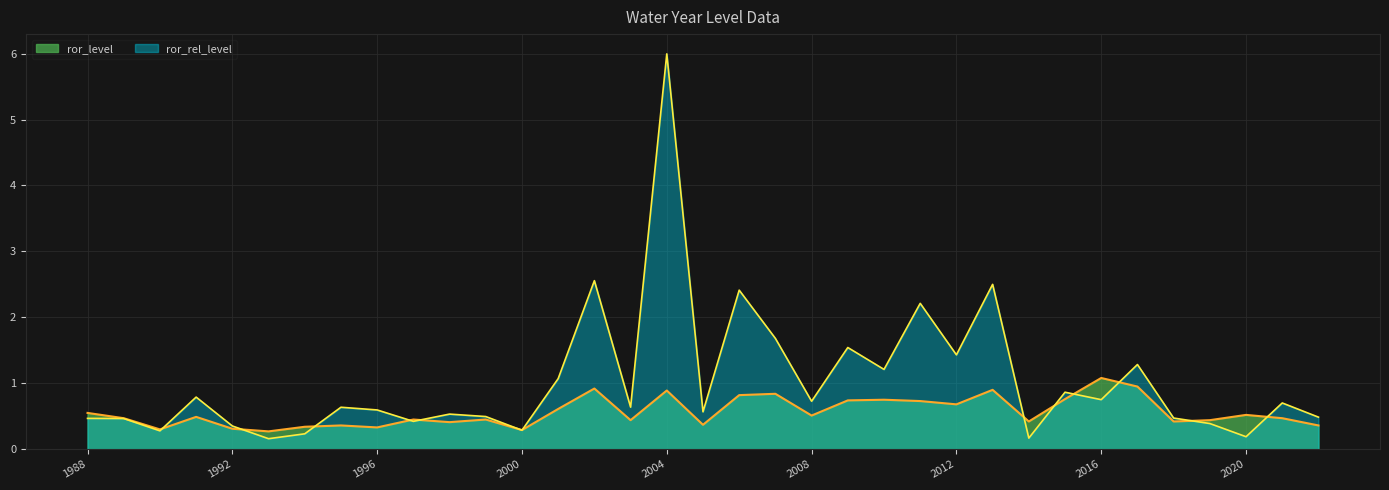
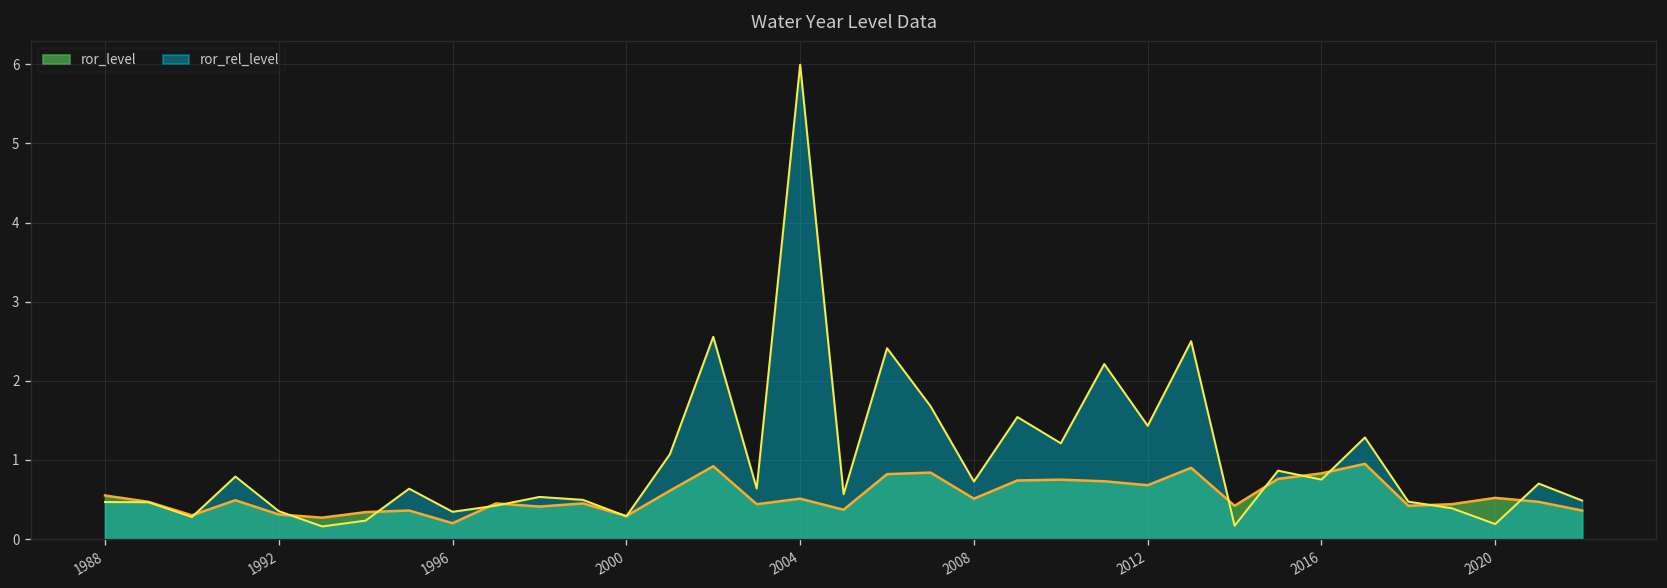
ror_level, 1996: 0.3 -> 0.2
ror_rel_level, 1996: 0.6 -> 0.3
ror_level, 2004: 0.9 -> 0.5
ror_level, 2016: 1.1 -> 0.8
